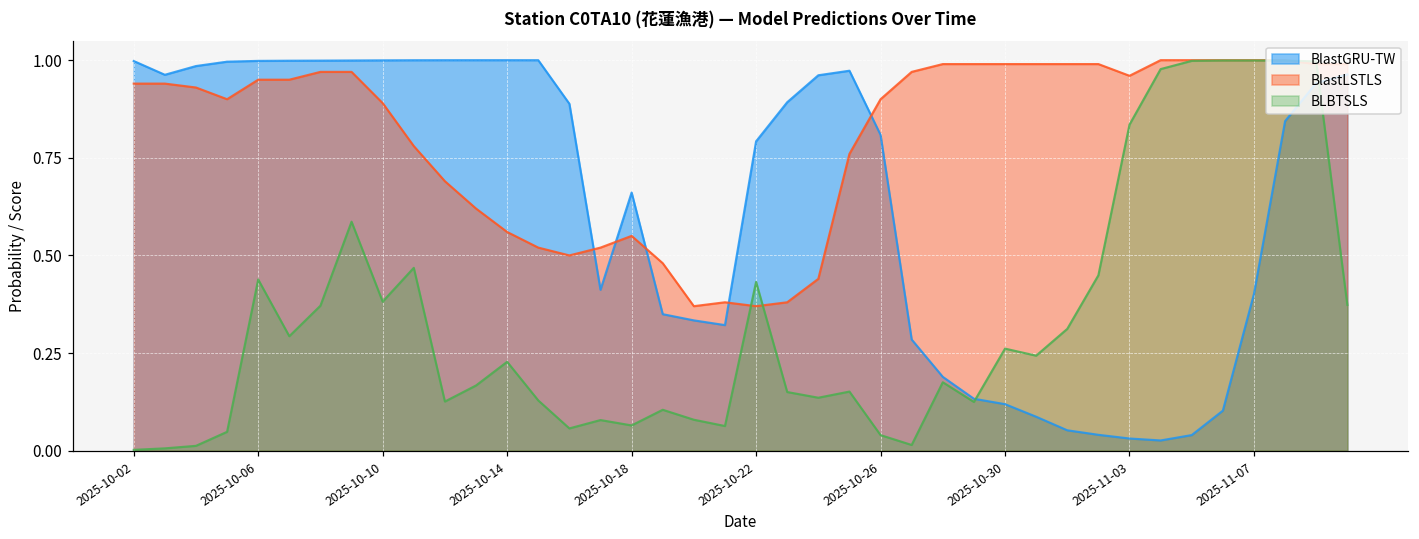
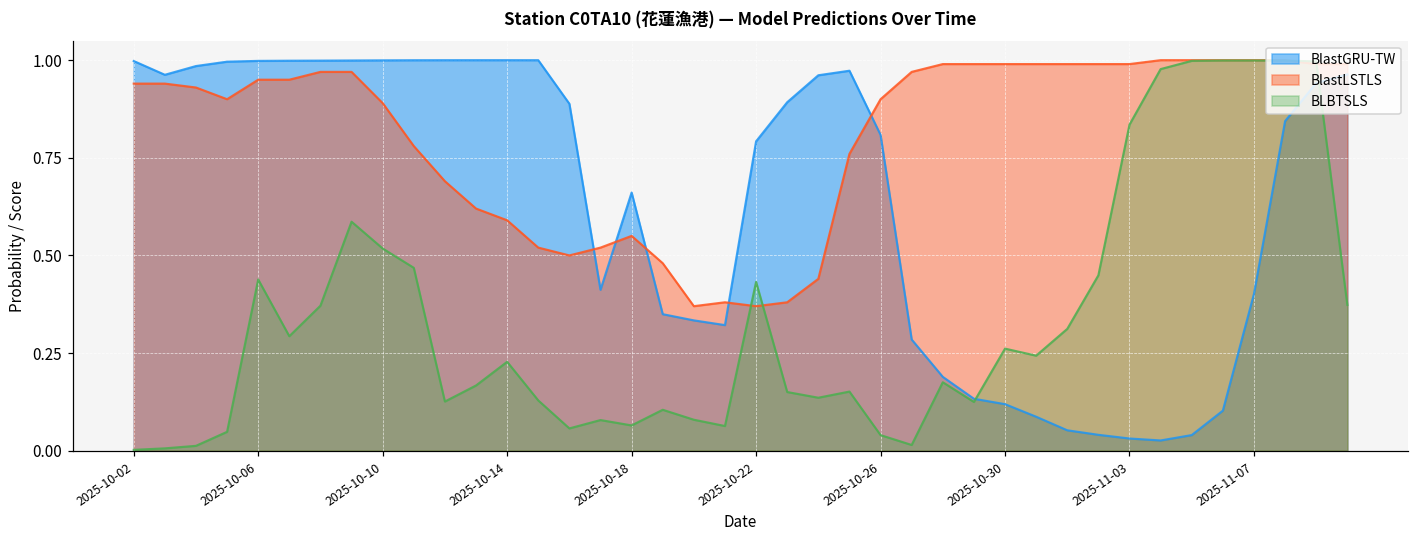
BLBTSLS, 2025-10-10: 0.38 -> 0.52
BlastLSTLS, 2025-10-14: 0.56 -> 0.59
BlastLSTLS, 2025-11-03: 0.96 -> 0.99
